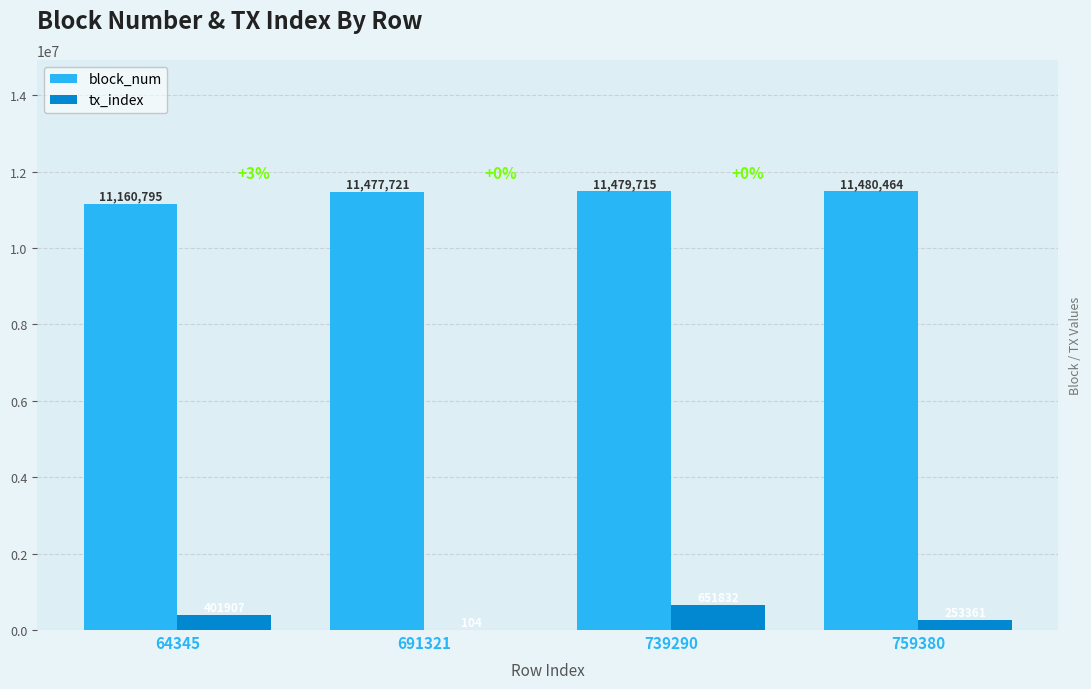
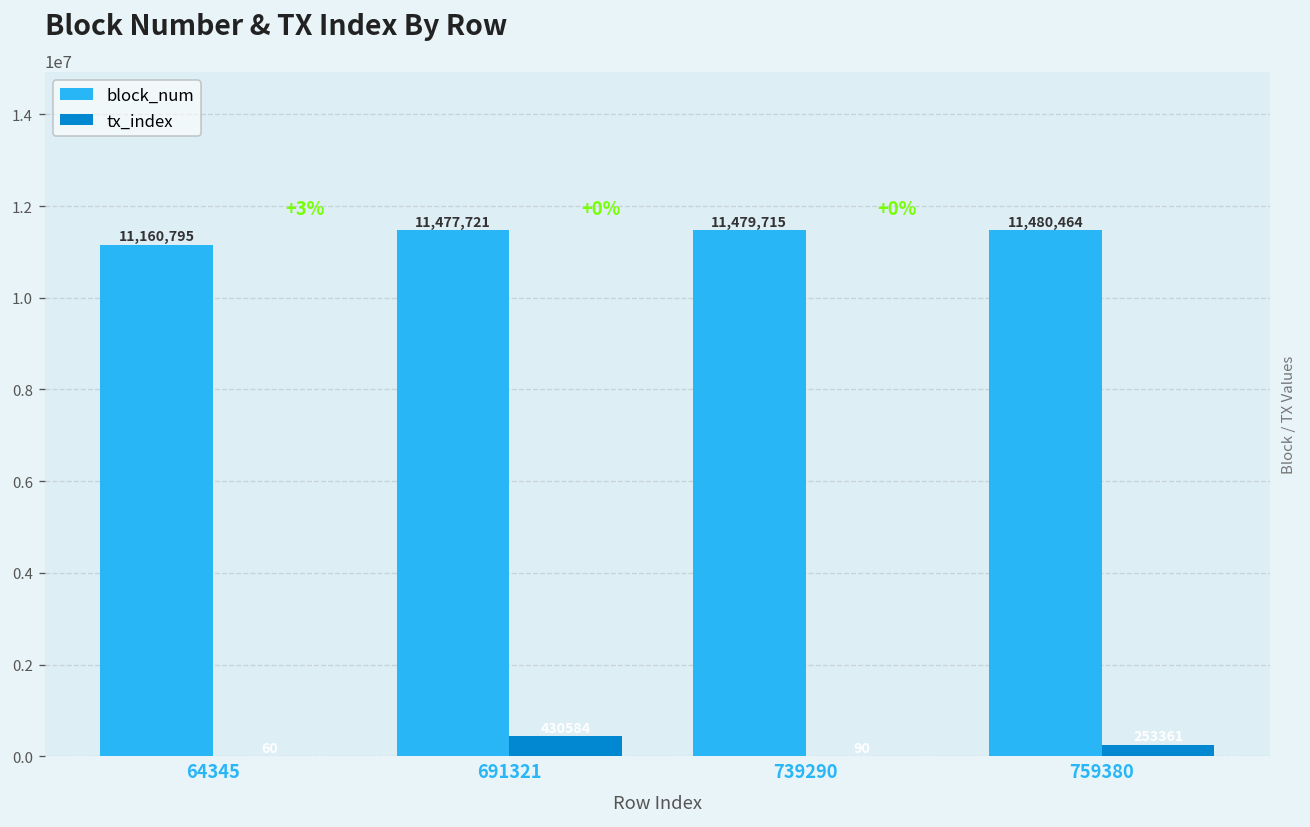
tx_index, 64345: 400000 -> 0
tx_index, 691321: 0 -> 400000
tx_index, 739290: 700000 -> 0
